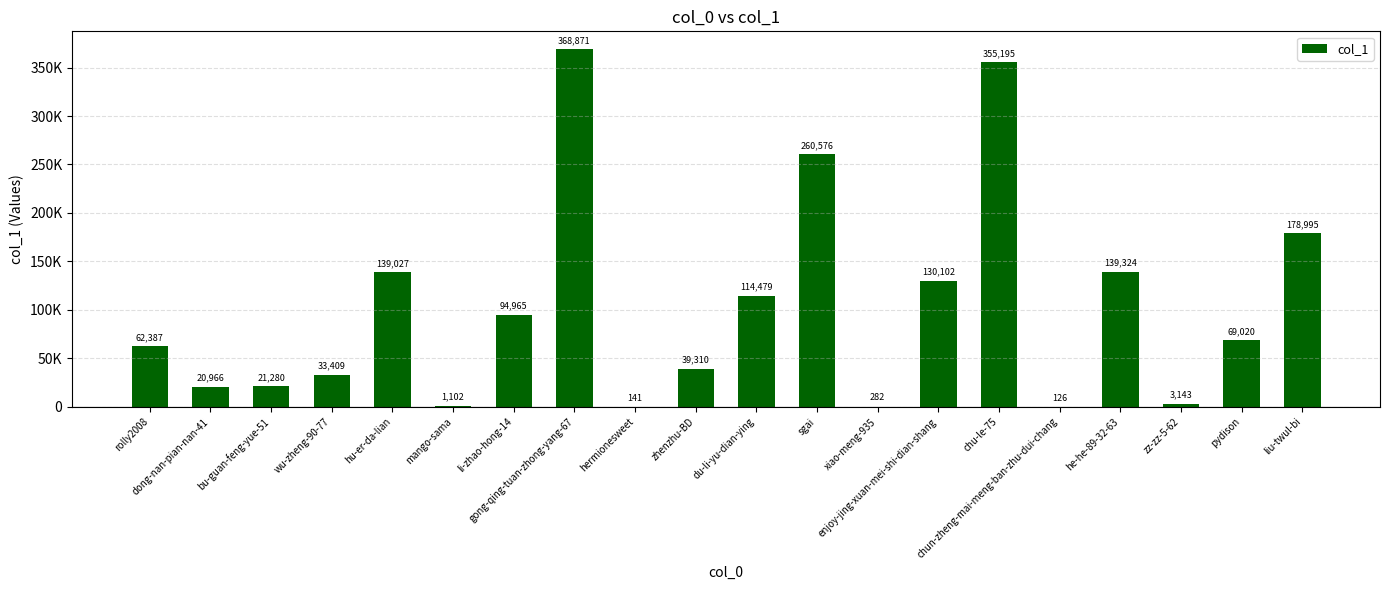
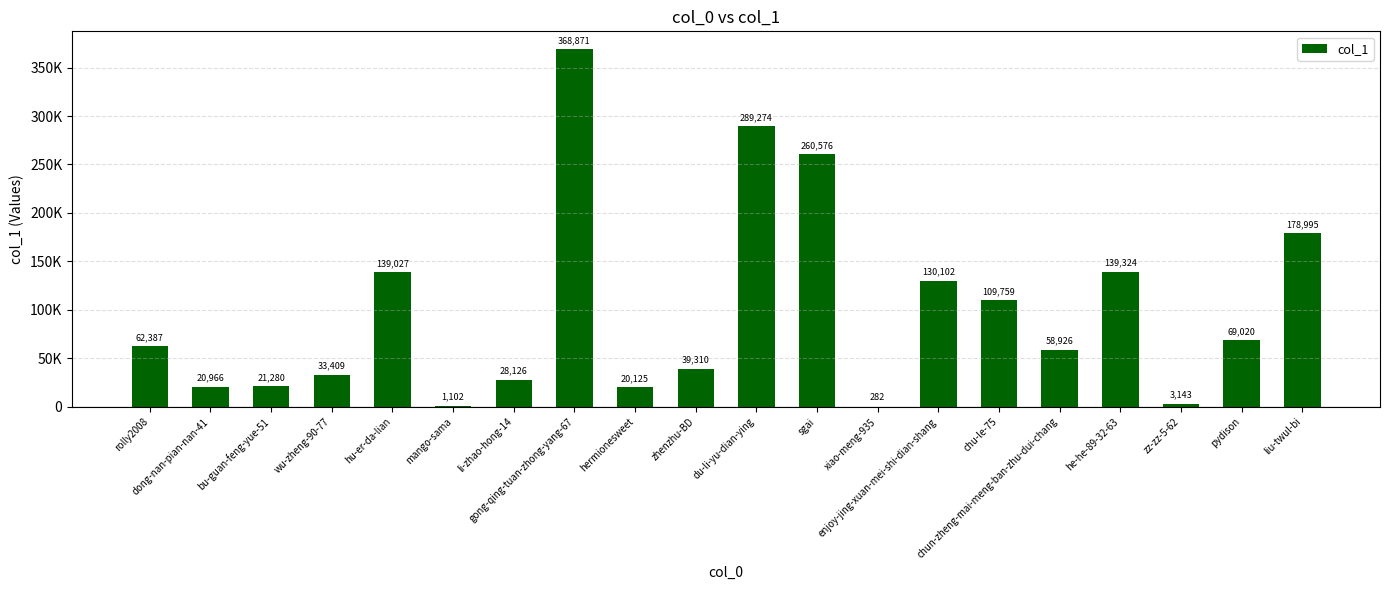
li-zhao-hong-14: 94,965 -> 28,126
hermionesweet: 141 -> 20,125
du-li-yu-dian-ying: 114,479 -> 289,274
chu-le-75: 355,195 -> 109,759
chun-zheng-mai-meng-ban-zhu-dui-chang: 126 -> 58,926
